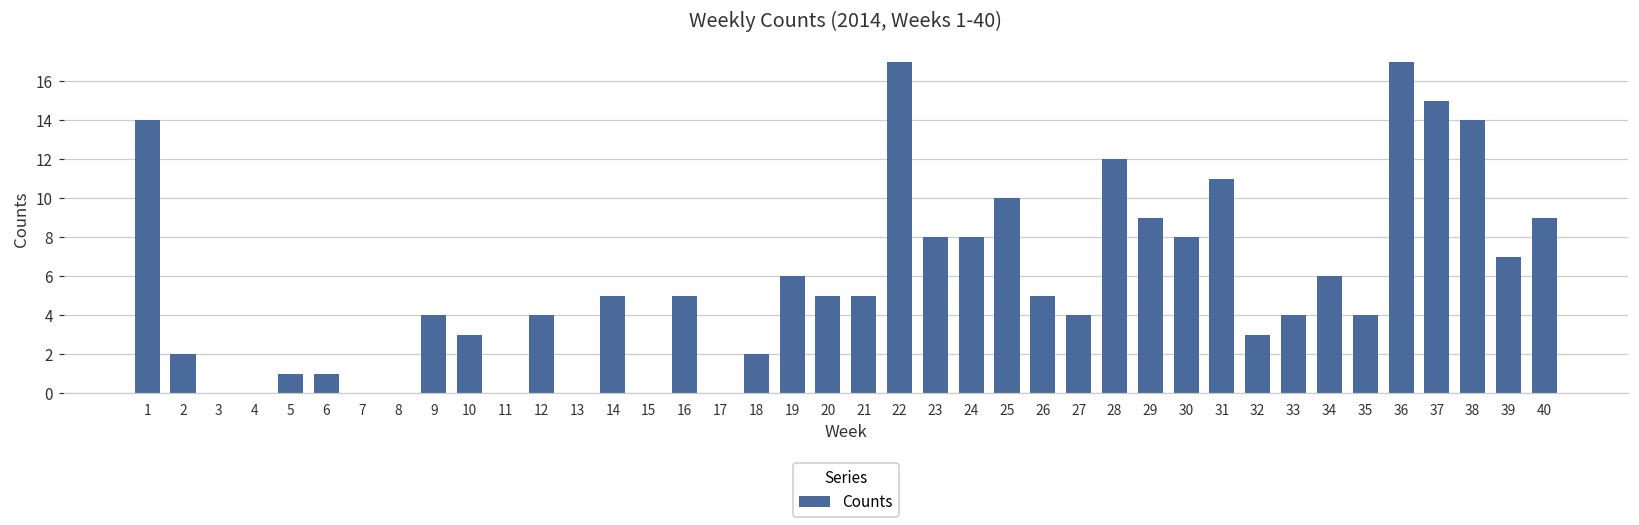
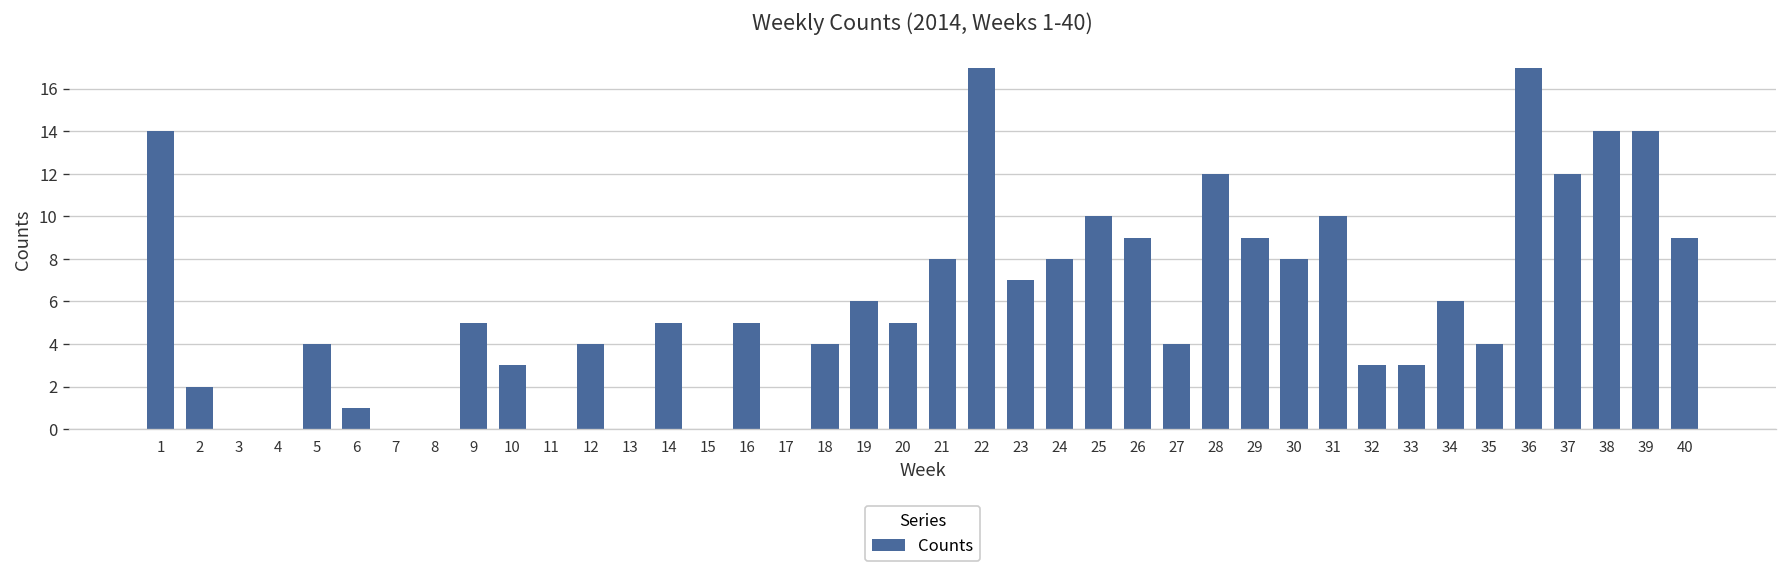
5: 1 -> 4
9: 4 -> 5
18: 2 -> 4
21: 5 -> 8
23: 8 -> 7
26: 5 -> 9
31: 11 -> 10
33: 4 -> 3
37: 15 -> 12
39: 7 -> 14
